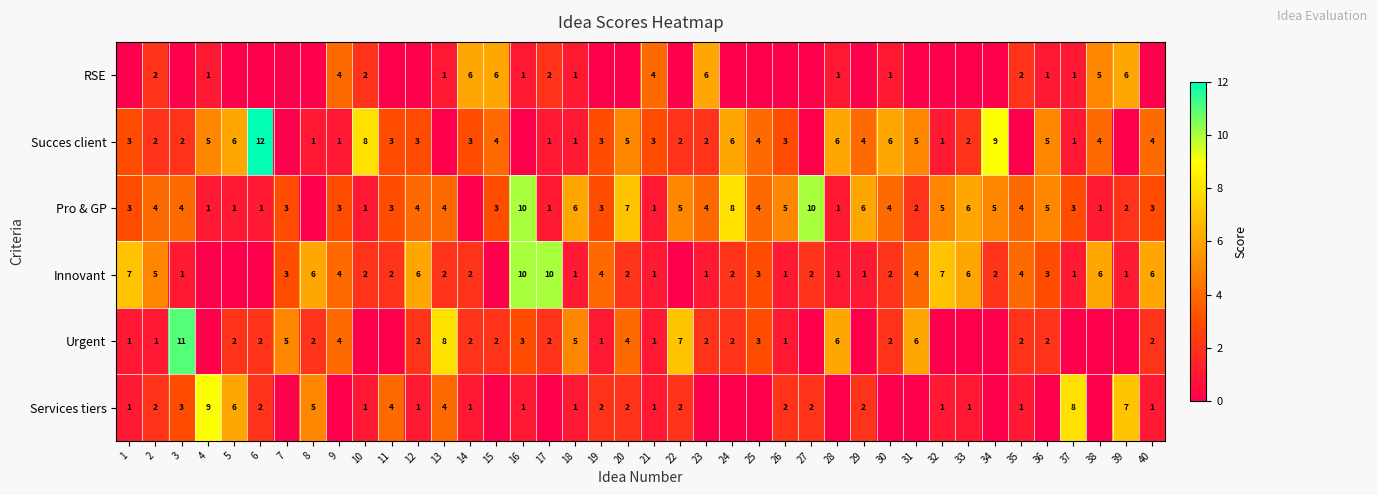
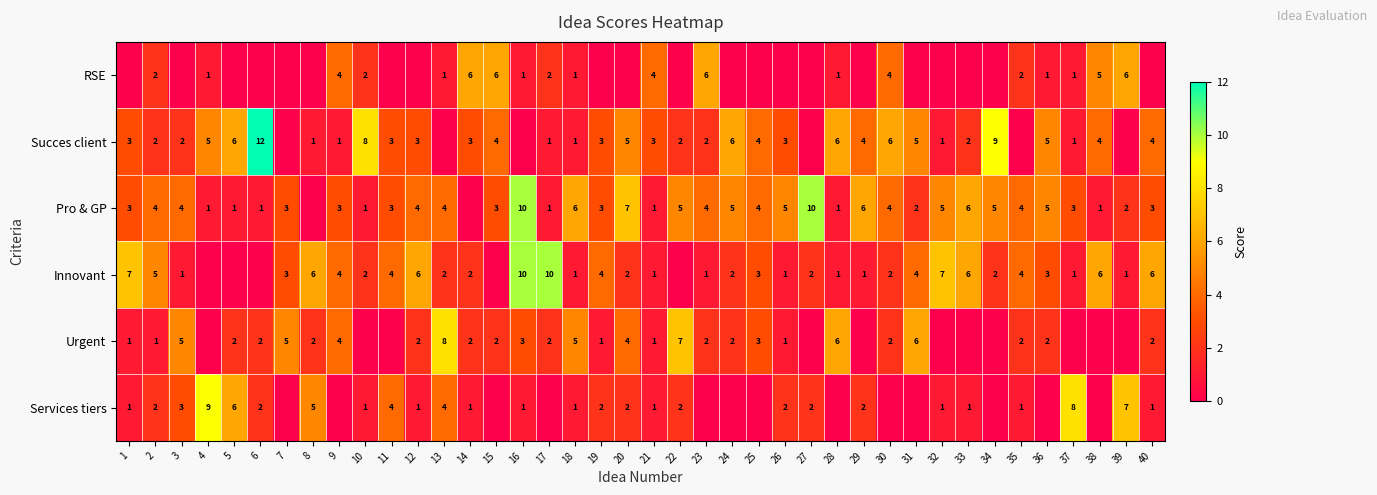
RSE, 30: 1 -> 4
Pro & GP, 24: 8 -> 5
Innovant, 11: 2 -> 4
Urgent, 3: 11 -> 5
